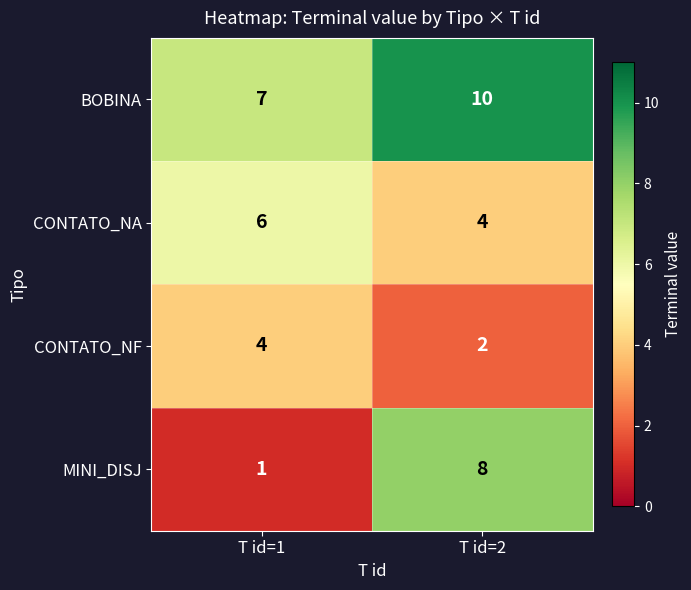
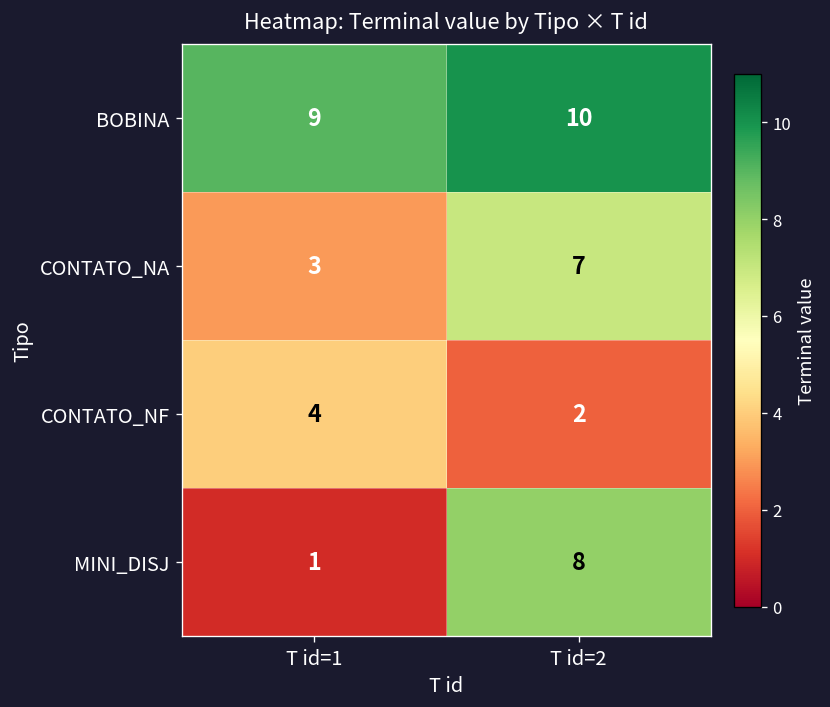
BOBINA, T id=1: 7 -> 9
CONTATO_NA, T id=1: 6 -> 3
CONTATO_NA, T id=2: 4 -> 7
